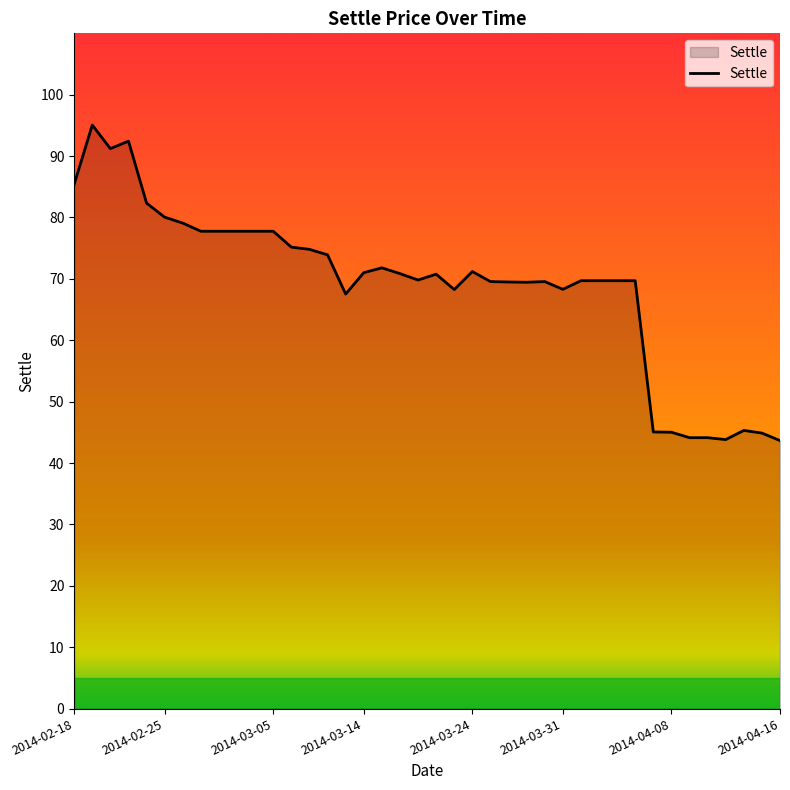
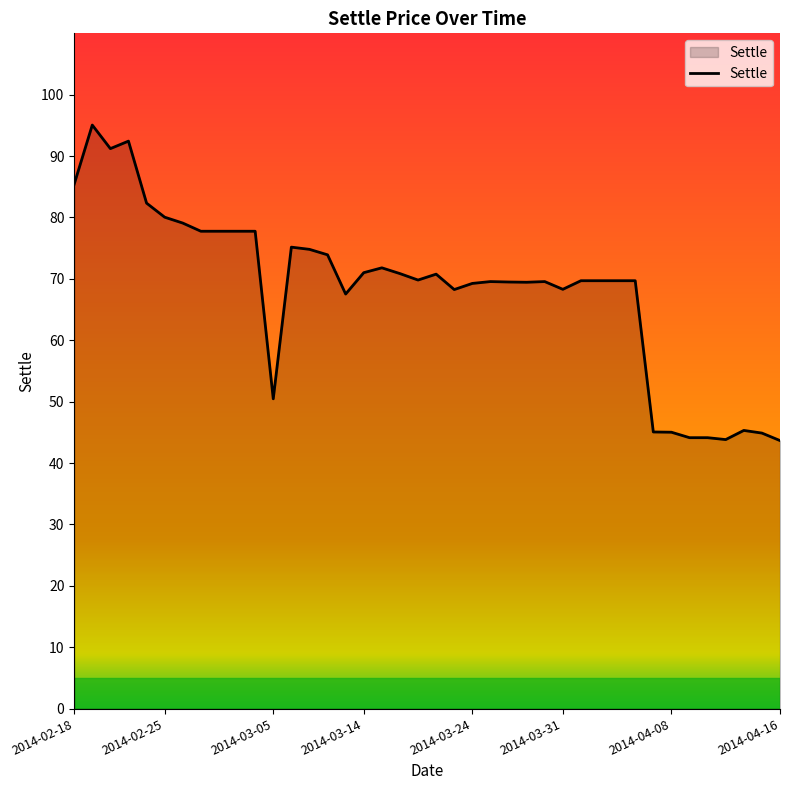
2014-03-05: 78 -> 50
2014-03-24: 71 -> 69
